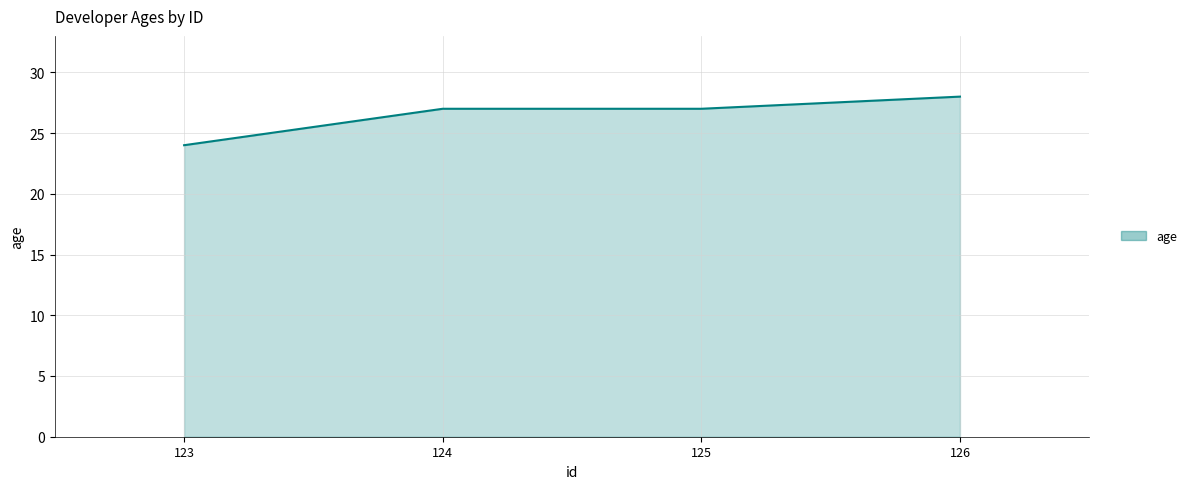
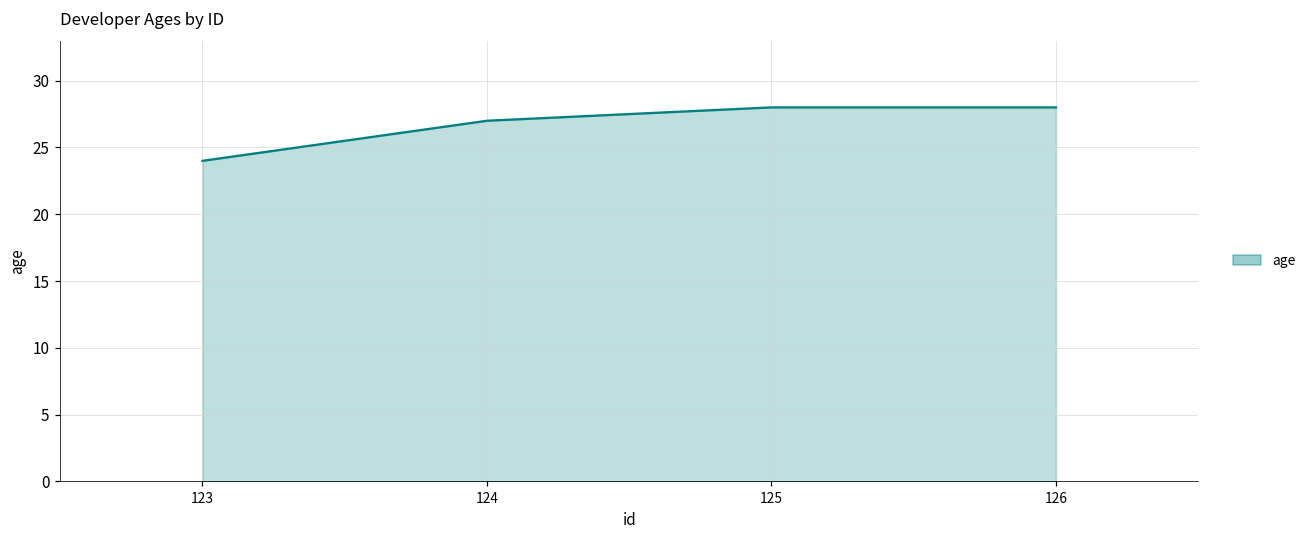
125: 27 -> 28
